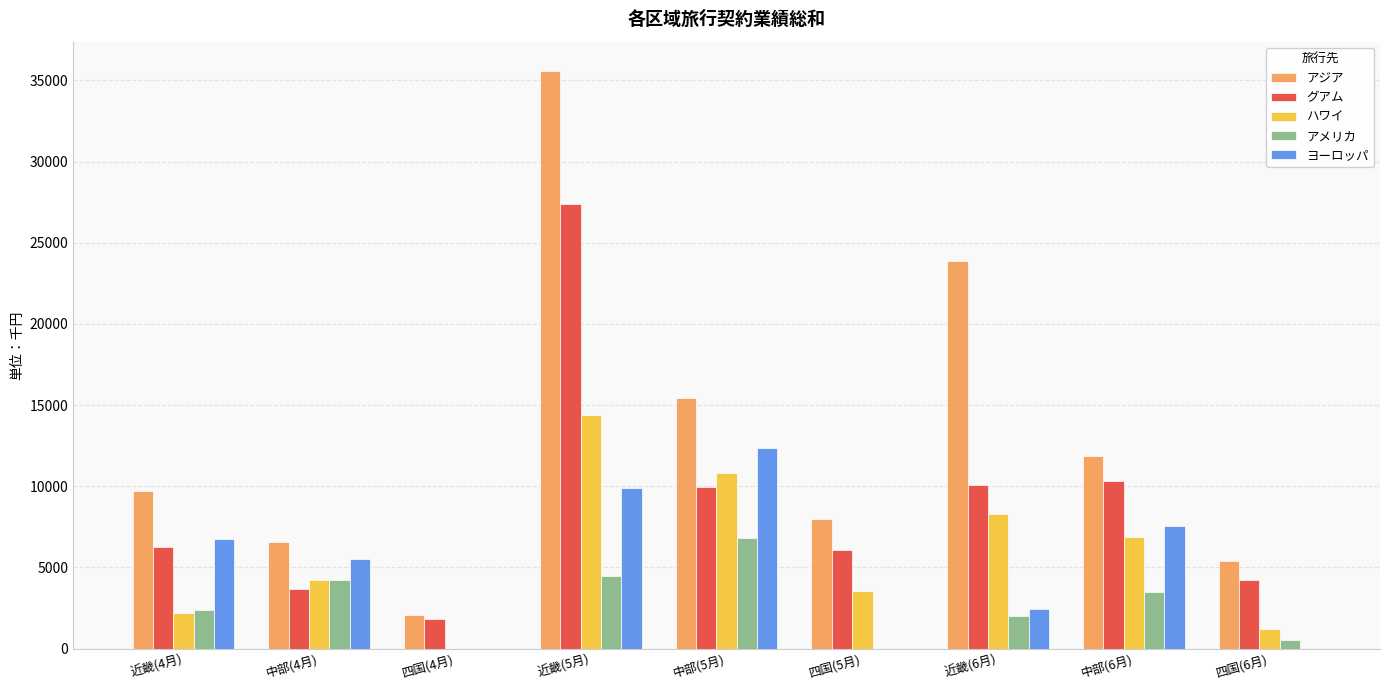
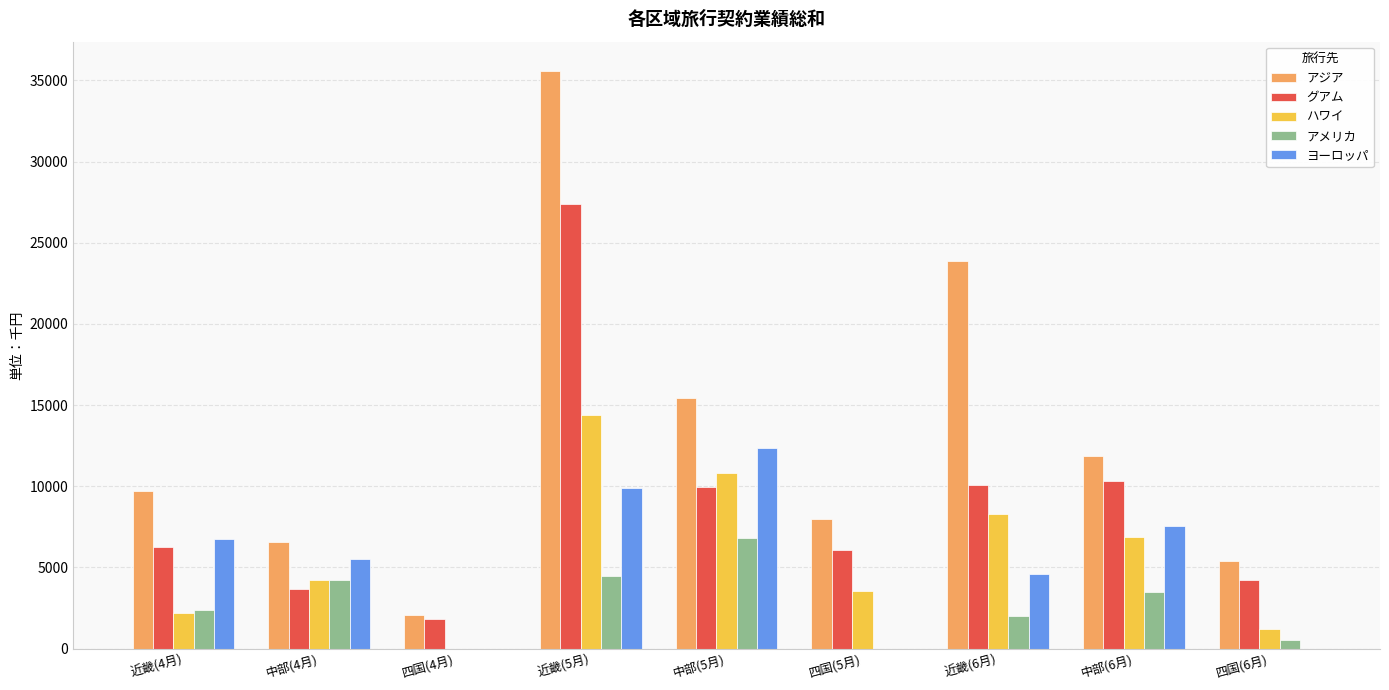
ヨーロッパ, 近畿(6月): 2500 -> 4600
